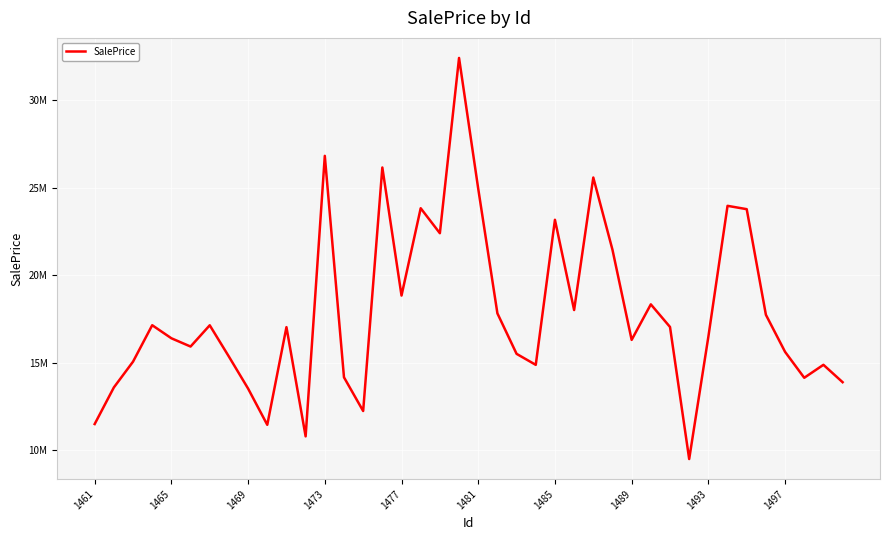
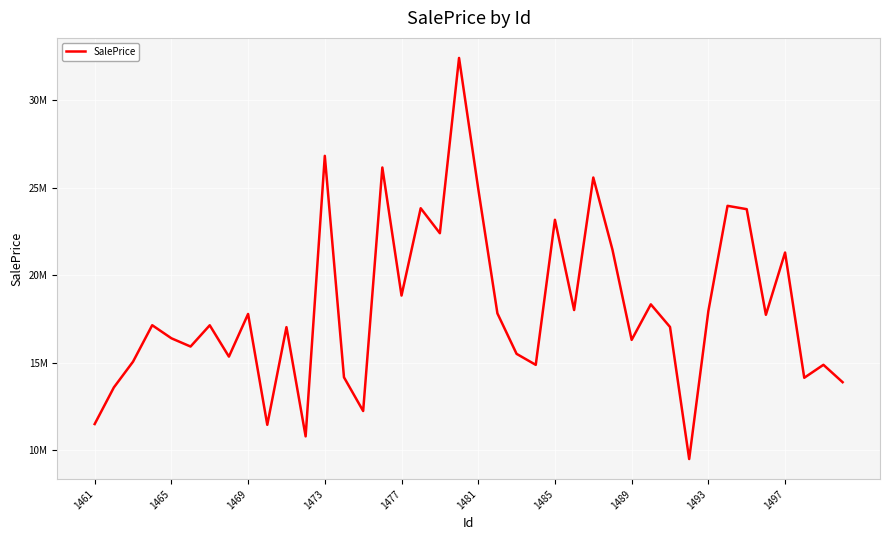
1469: 13500000 -> 17800000
1493: 16500000 -> 18000000
1497: 15600000 -> 21300000
